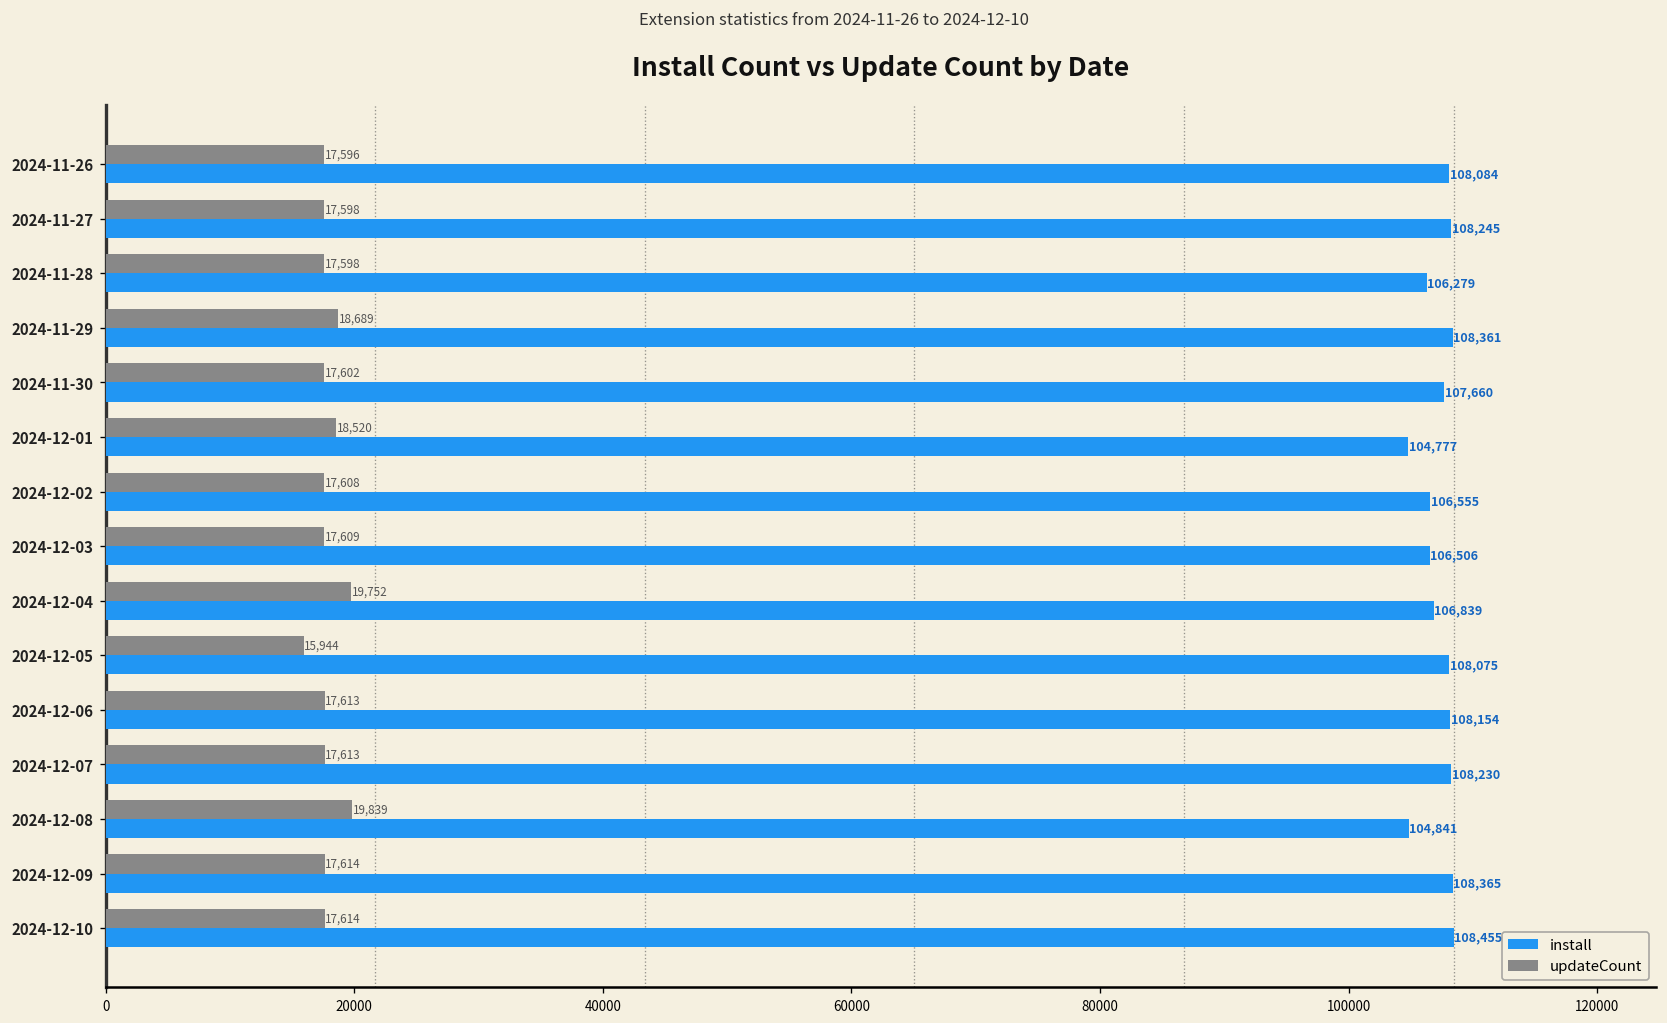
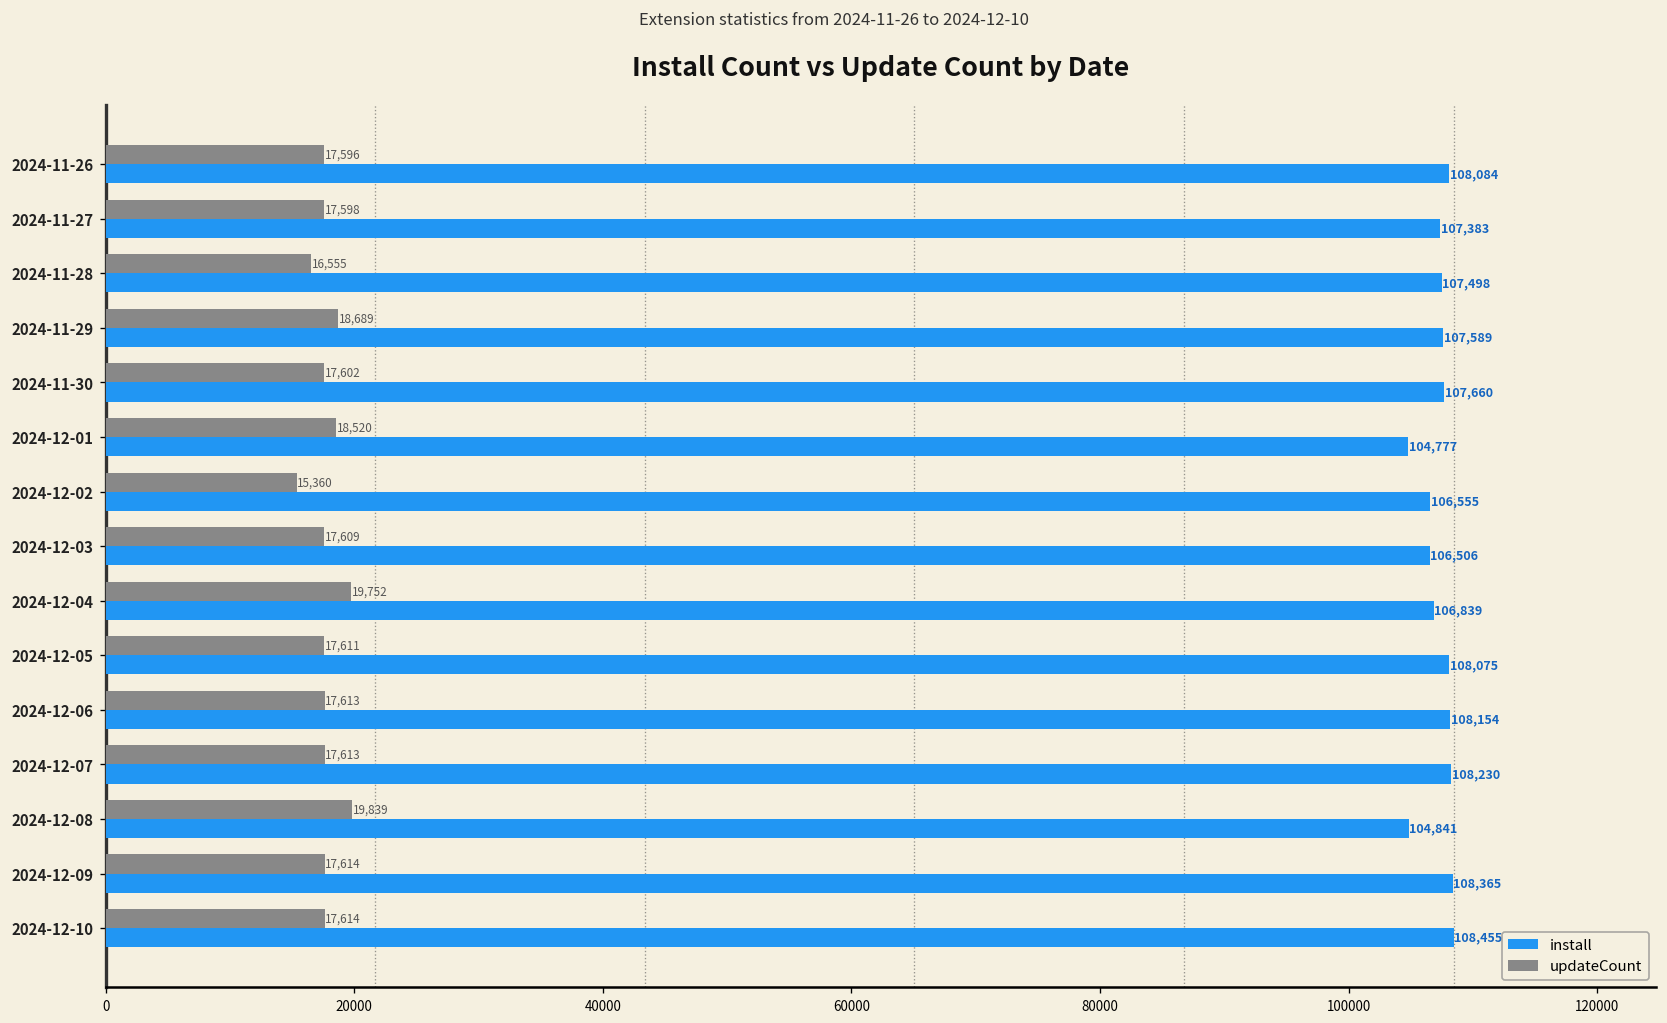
install, 2024-11-27: 108,245 -> 107,383
updateCount, 2024-11-28: 17,598 -> 16,555
install, 2024-11-28: 106,279 -> 107,498
install, 2024-11-29: 108,361 -> 107,589
updateCount, 2024-12-02: 17,608 -> 15,360
updateCount, 2024-12-05: 15,944 -> 17,611
